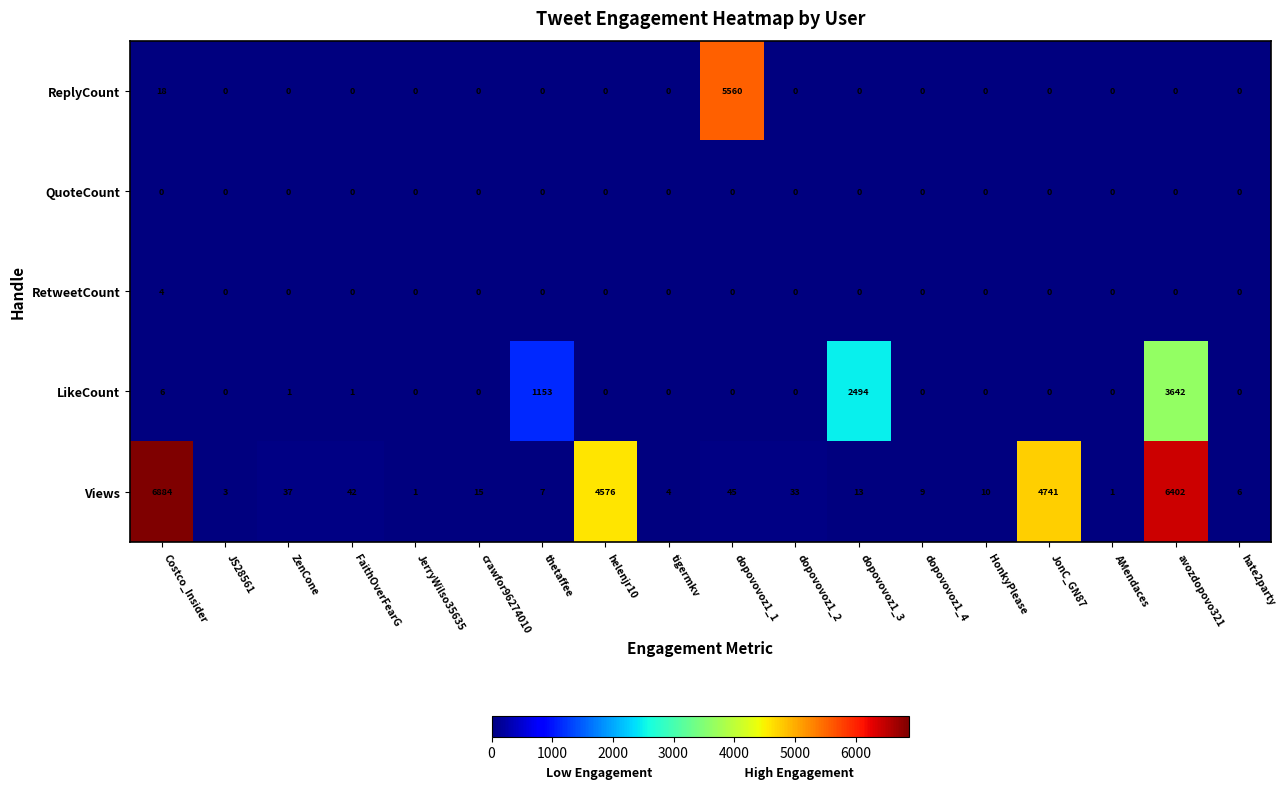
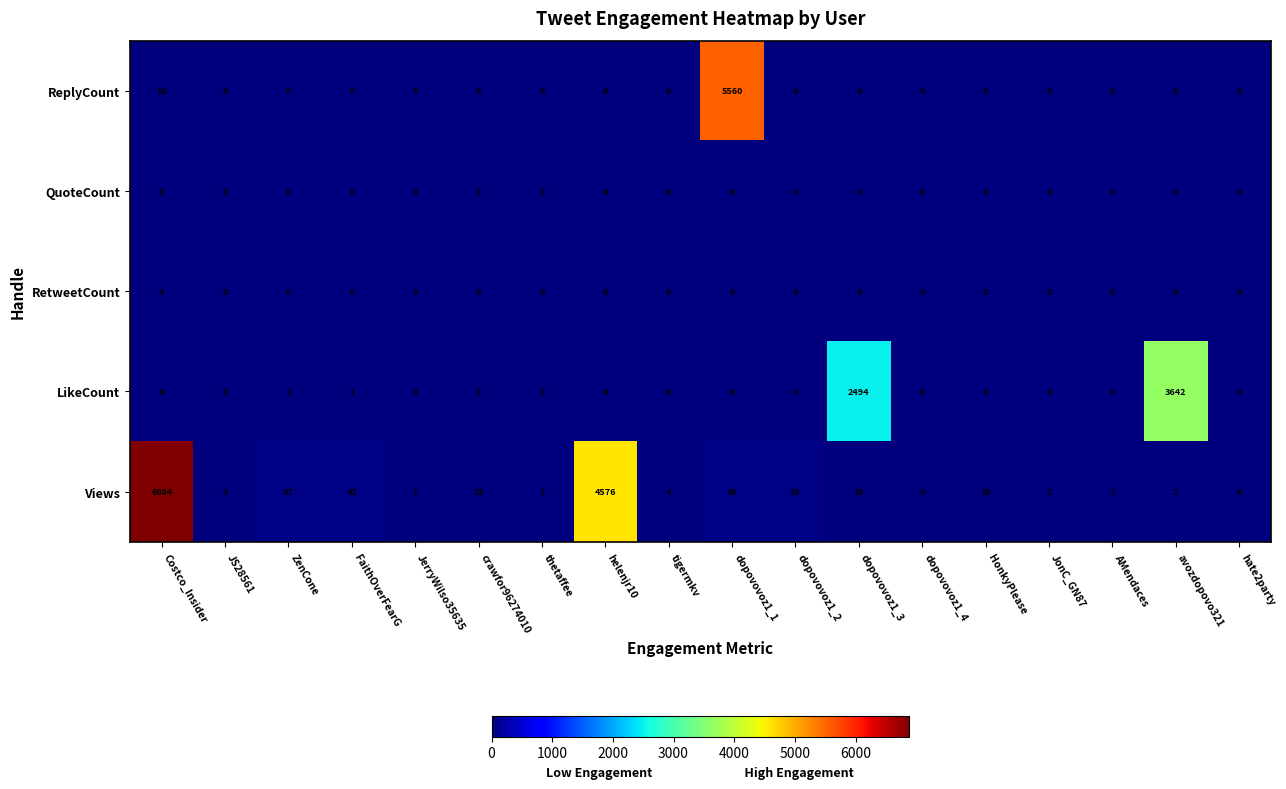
LikeCount, thetaffee: 1153 -> 0
Views, JonC_GN87: 4741 -> 1
Views, avozdopovo321: 6402 -> 2
